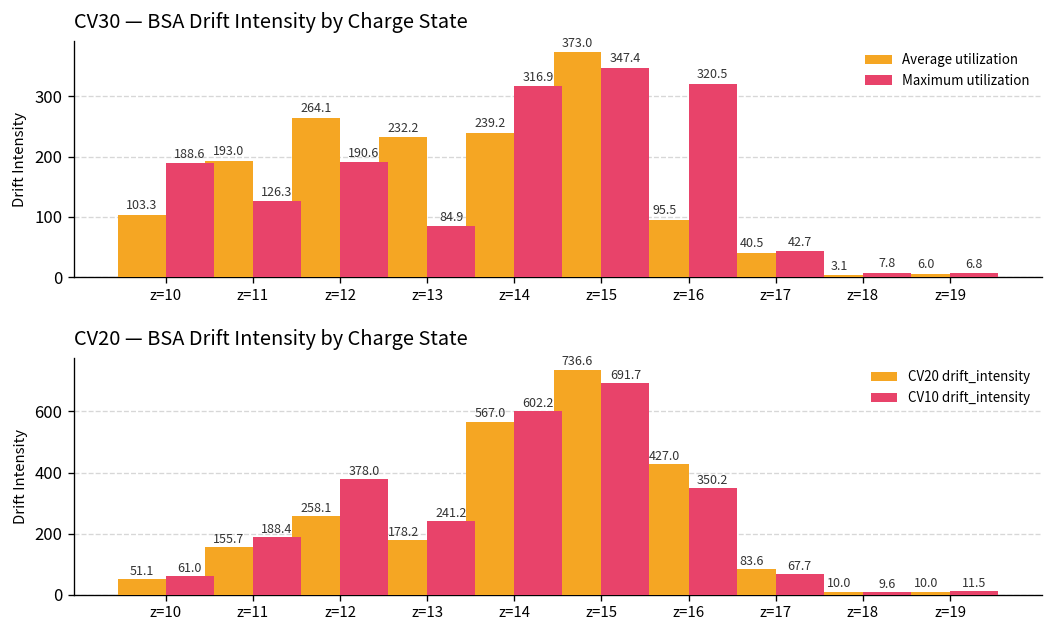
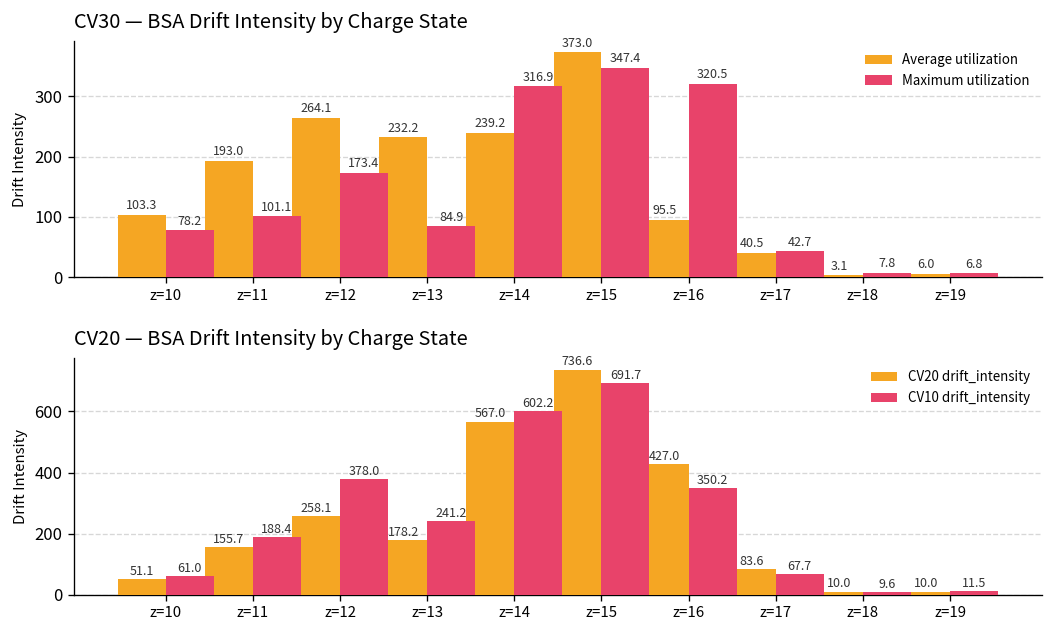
CV30 — BSA Drift Intensity by Charge State, Maximum utilization, z=10: 188.6 -> 78.2
CV30 — BSA Drift Intensity by Charge State, Maximum utilization, z=11: 126.3 -> 101.1
CV30 — BSA Drift Intensity by Charge State, Maximum utilization, z=12: 190.6 -> 173.4
